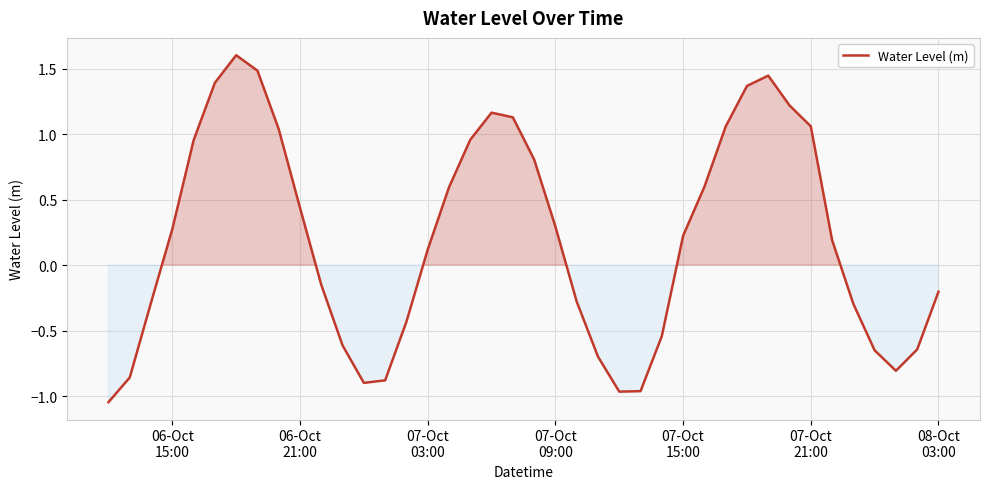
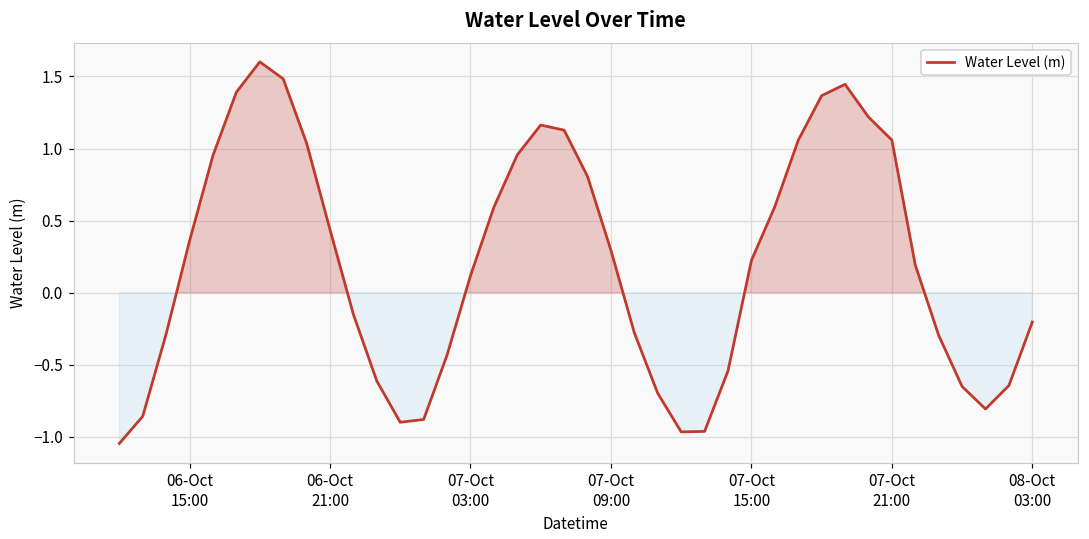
06-Oct 15:00: 0.27 -> 0.36
